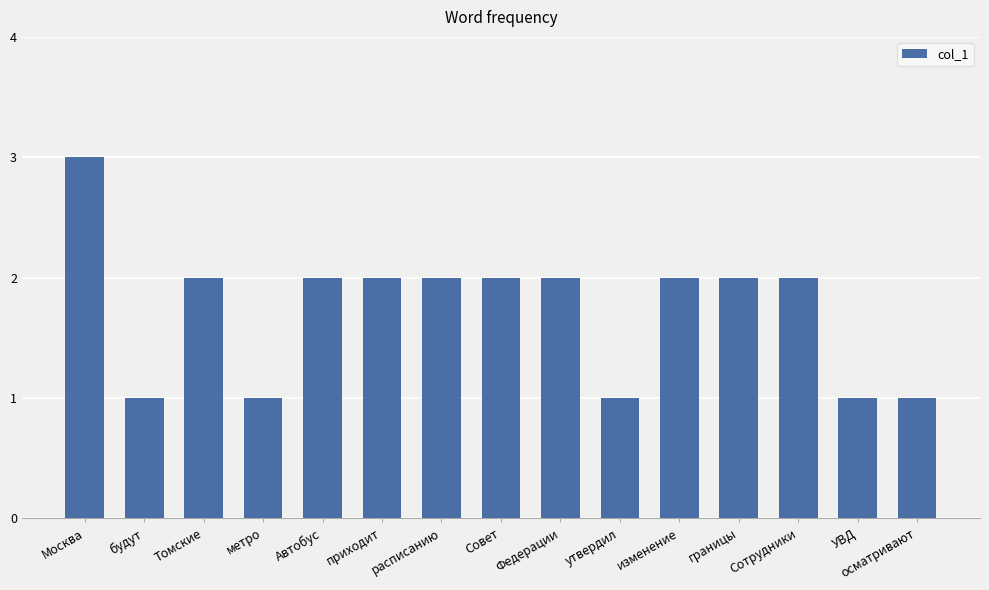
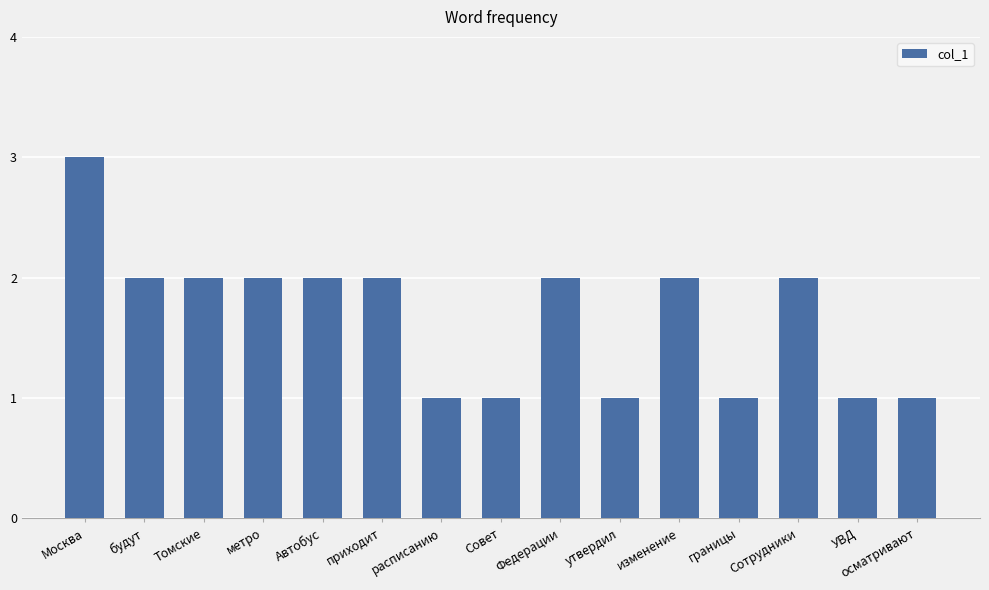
будут: 1 -> 2
метро: 1 -> 2
расписанию: 2 -> 1
Совет: 2 -> 1
границы: 2 -> 1
